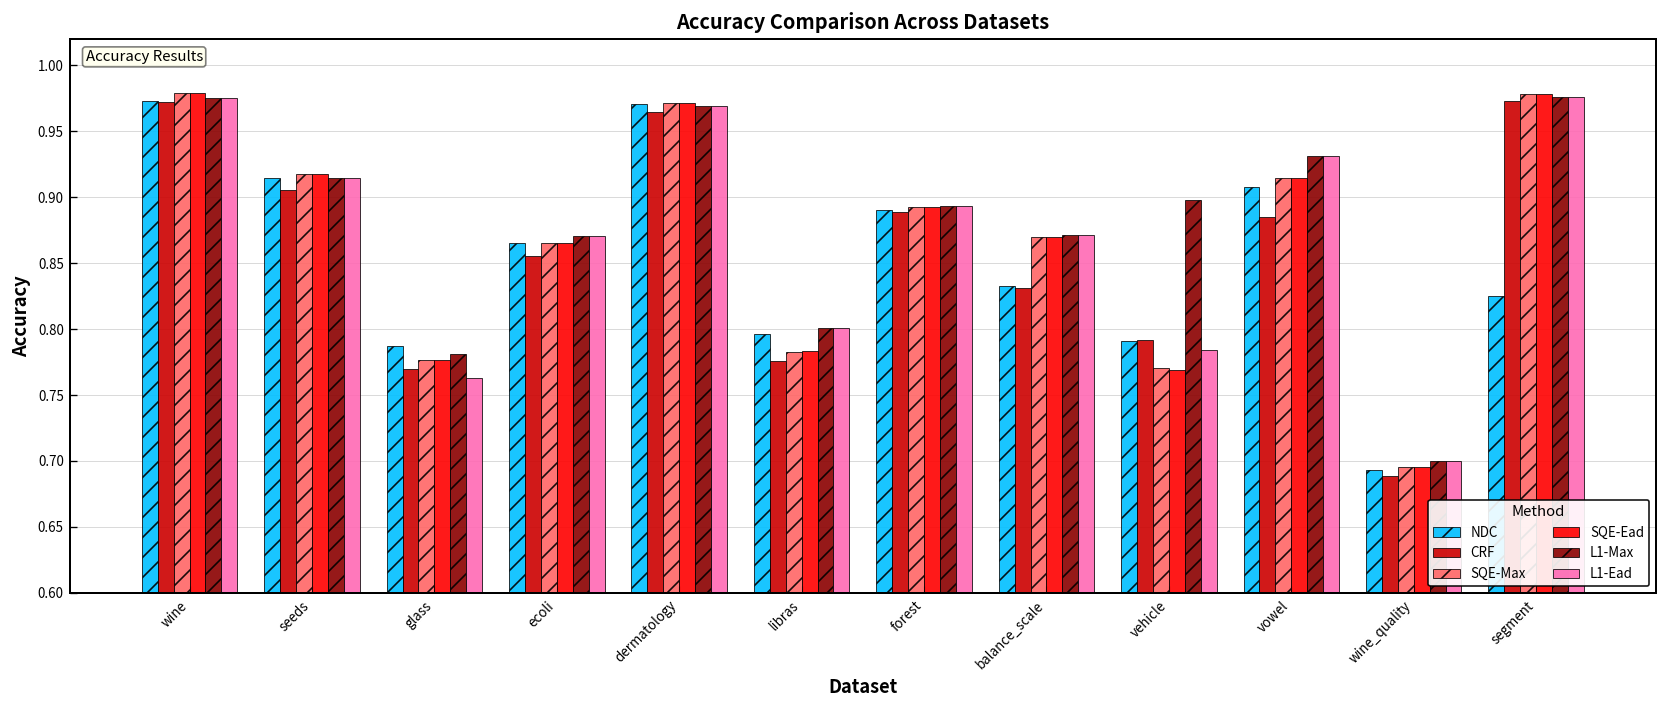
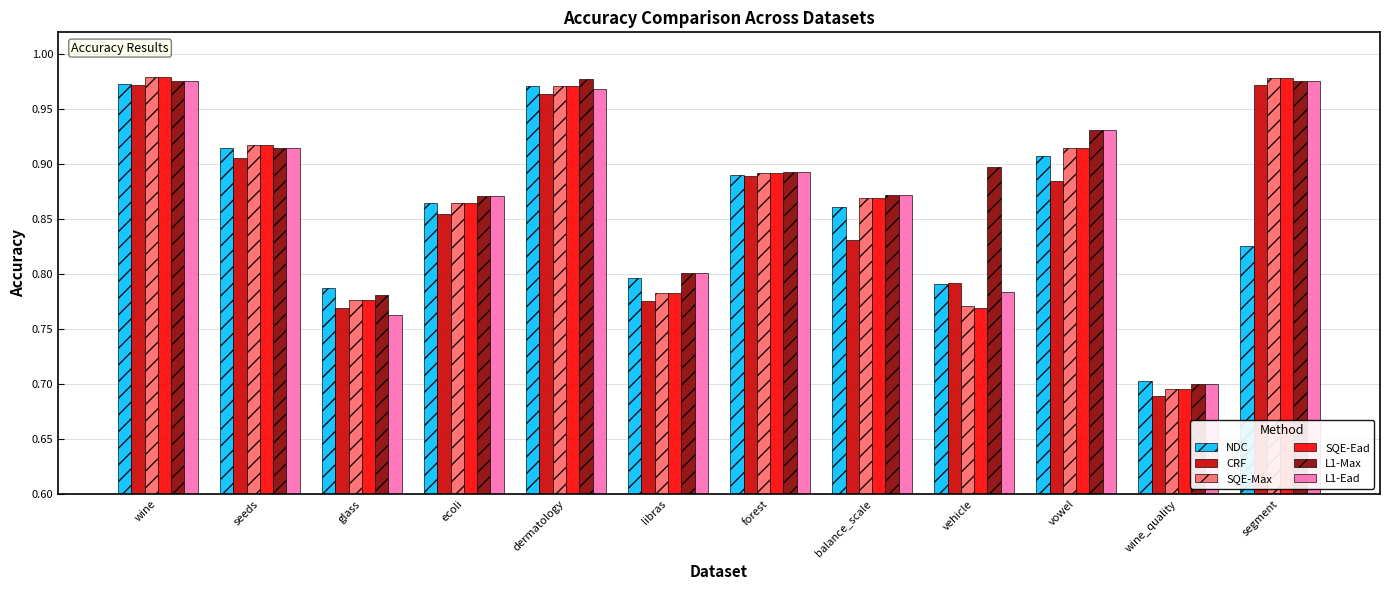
L1-Max, dermatology: 0.969 -> 0.978
NDC, balance_scale: 0.833 -> 0.861
NDC, wine_quality: 0.693 -> 0.703
